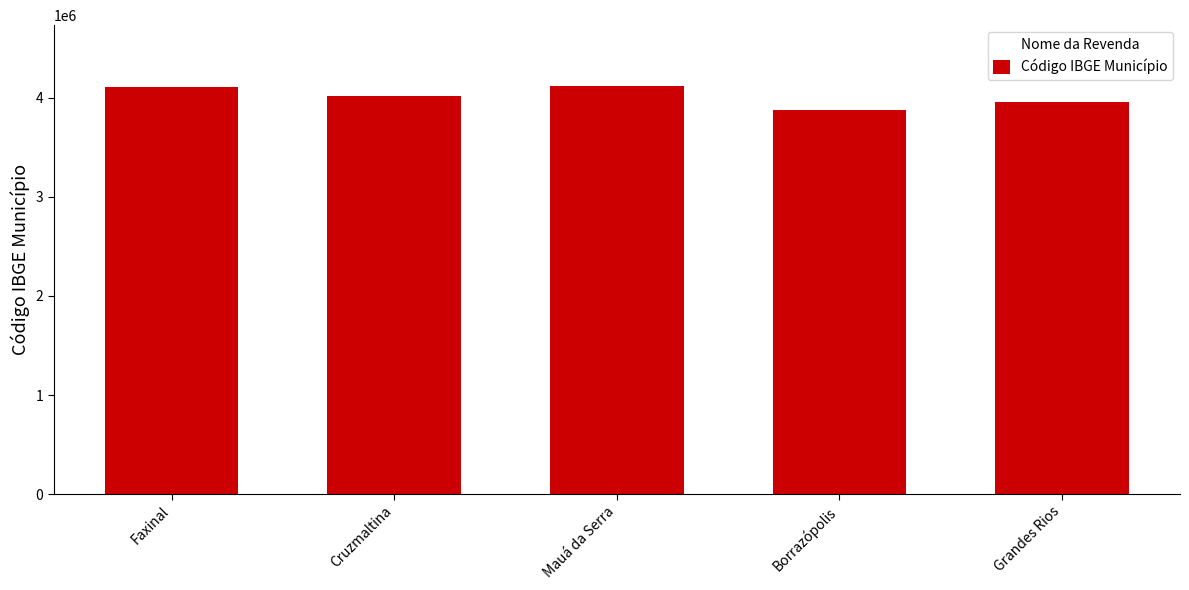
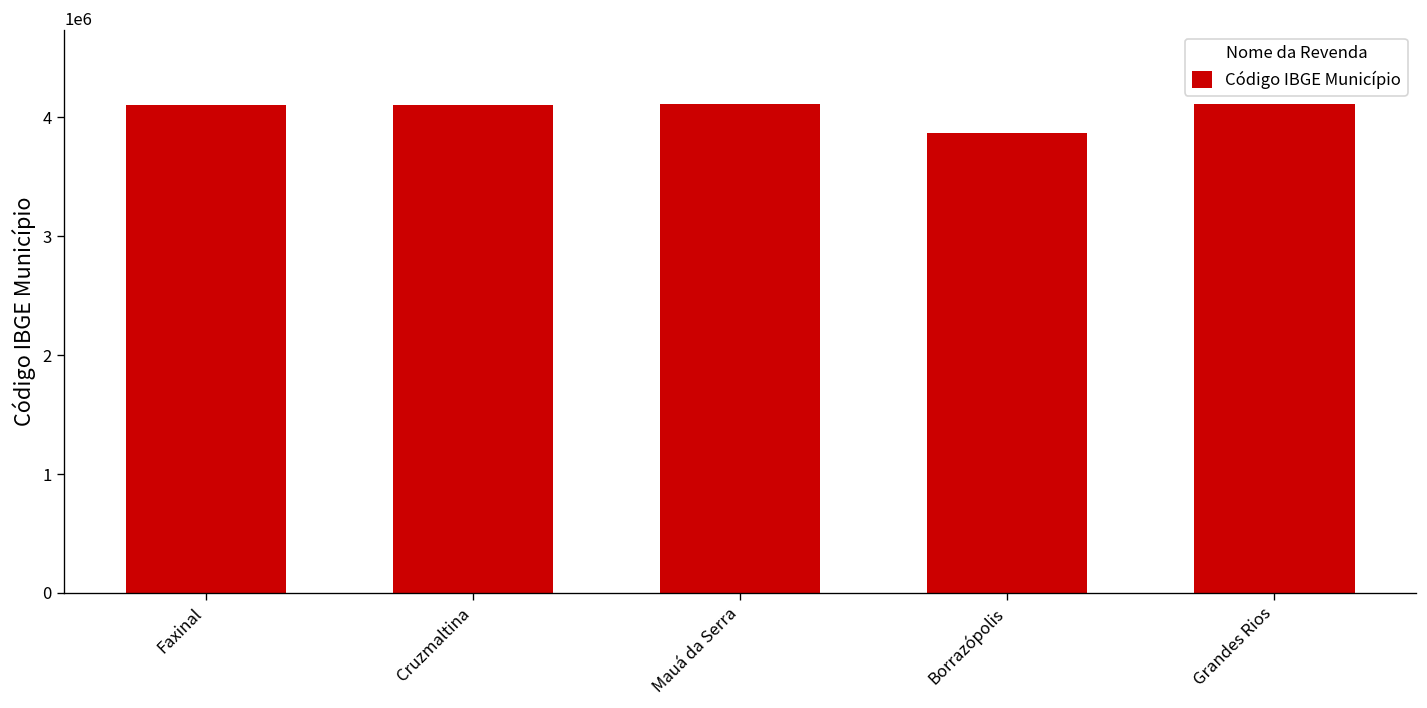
Cruzmaltina: 4000000 -> 4100000
Grandes Rios: 4000000 -> 4100000
